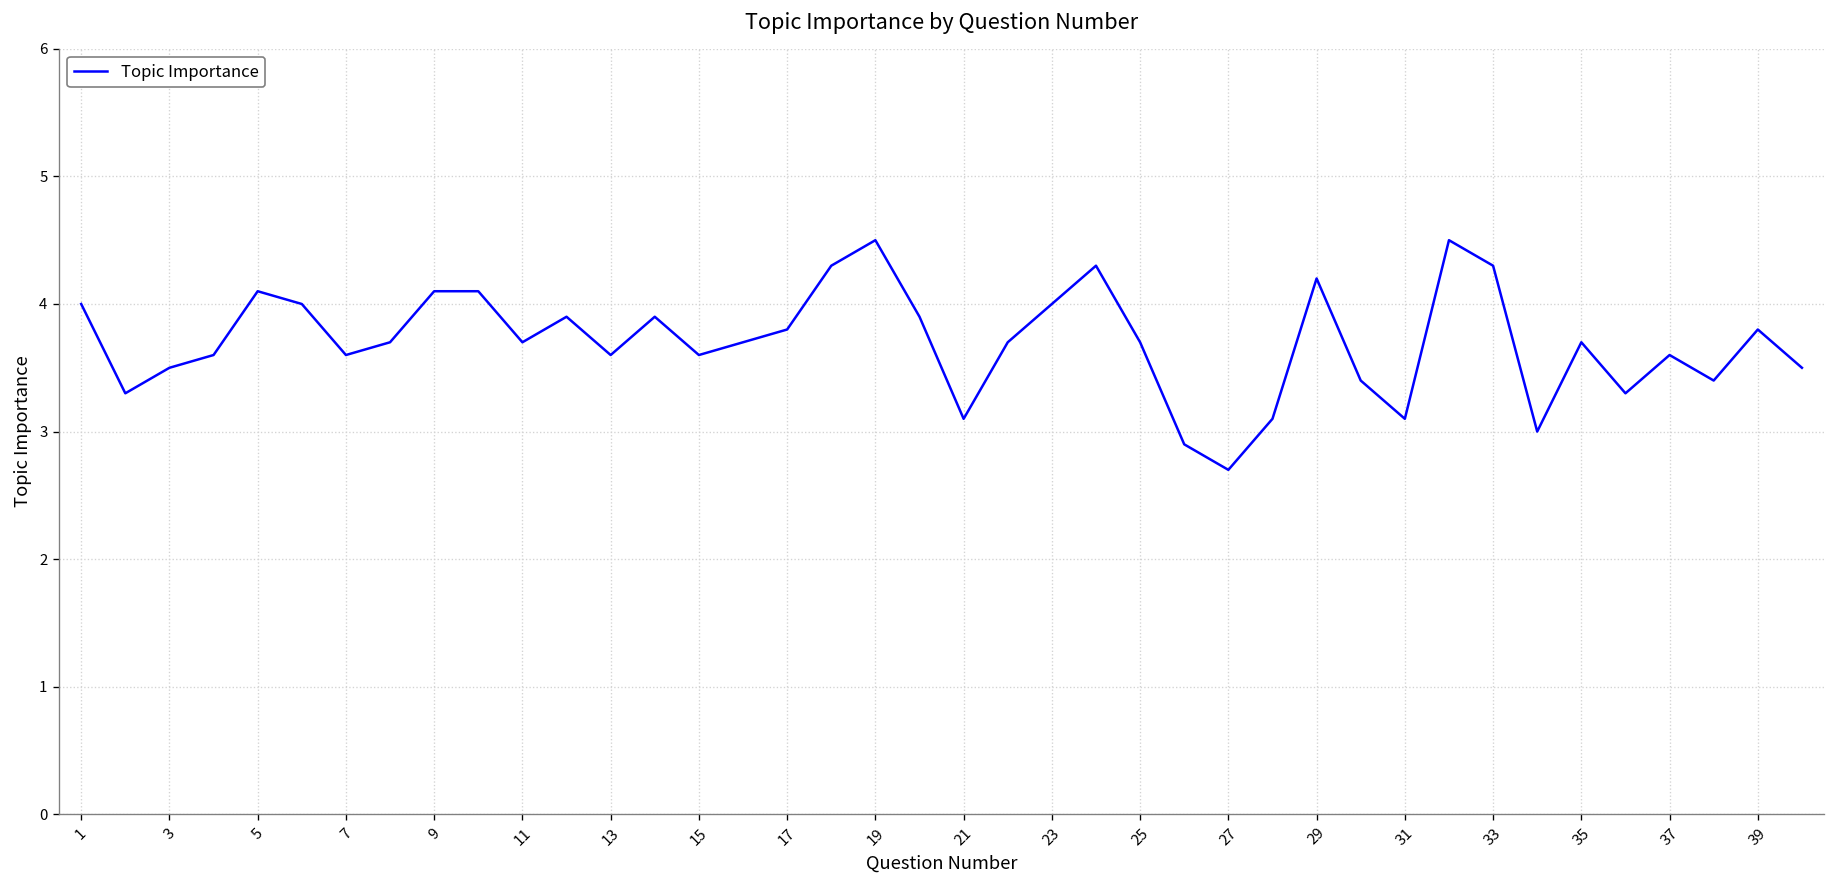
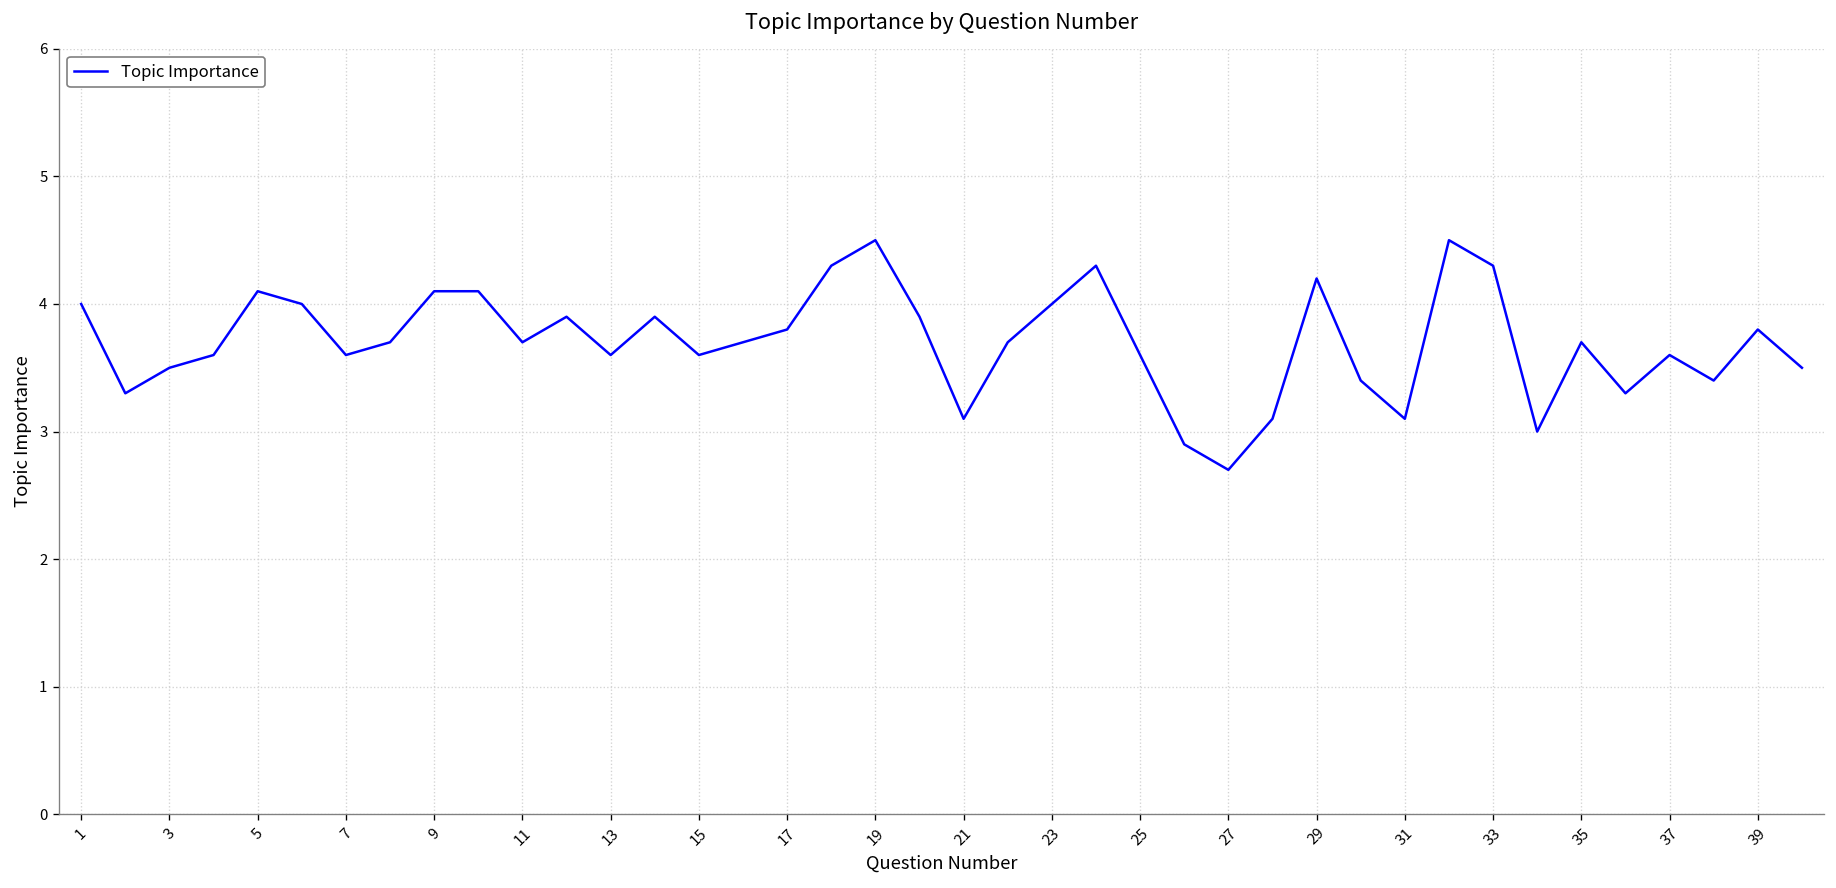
25: 3.7 -> 3.6
